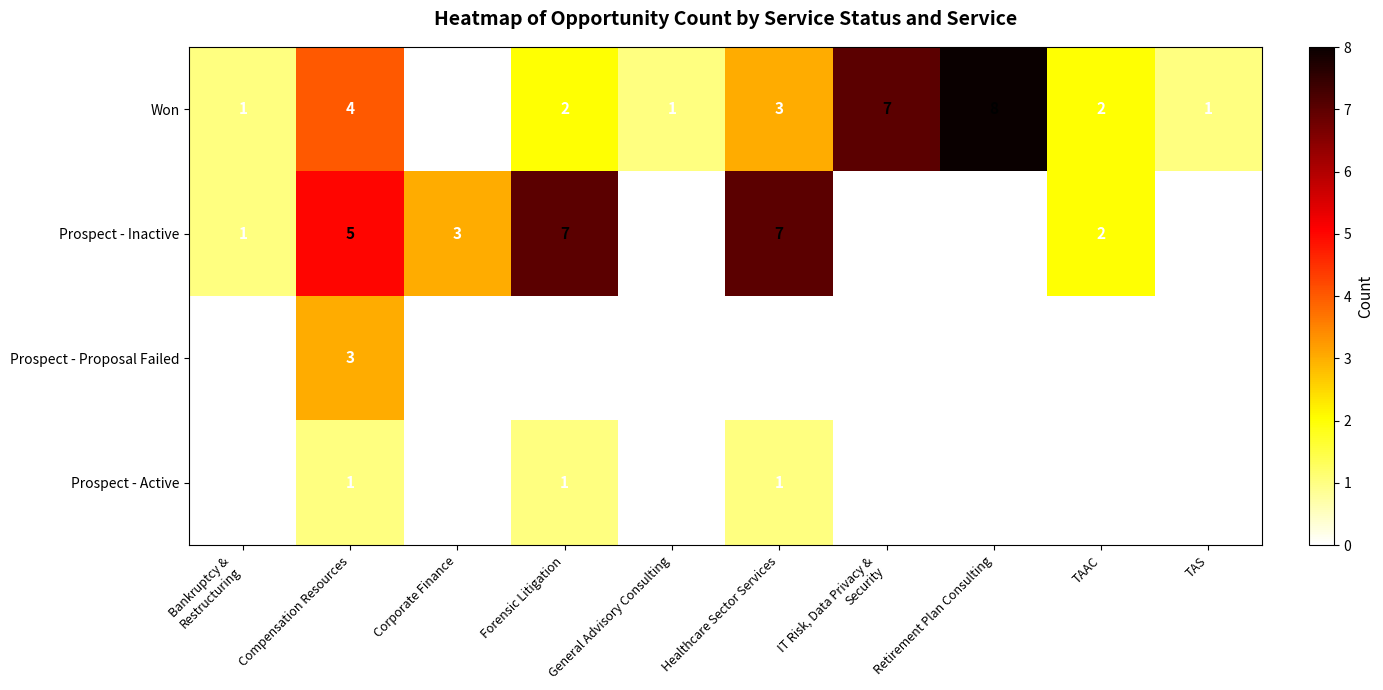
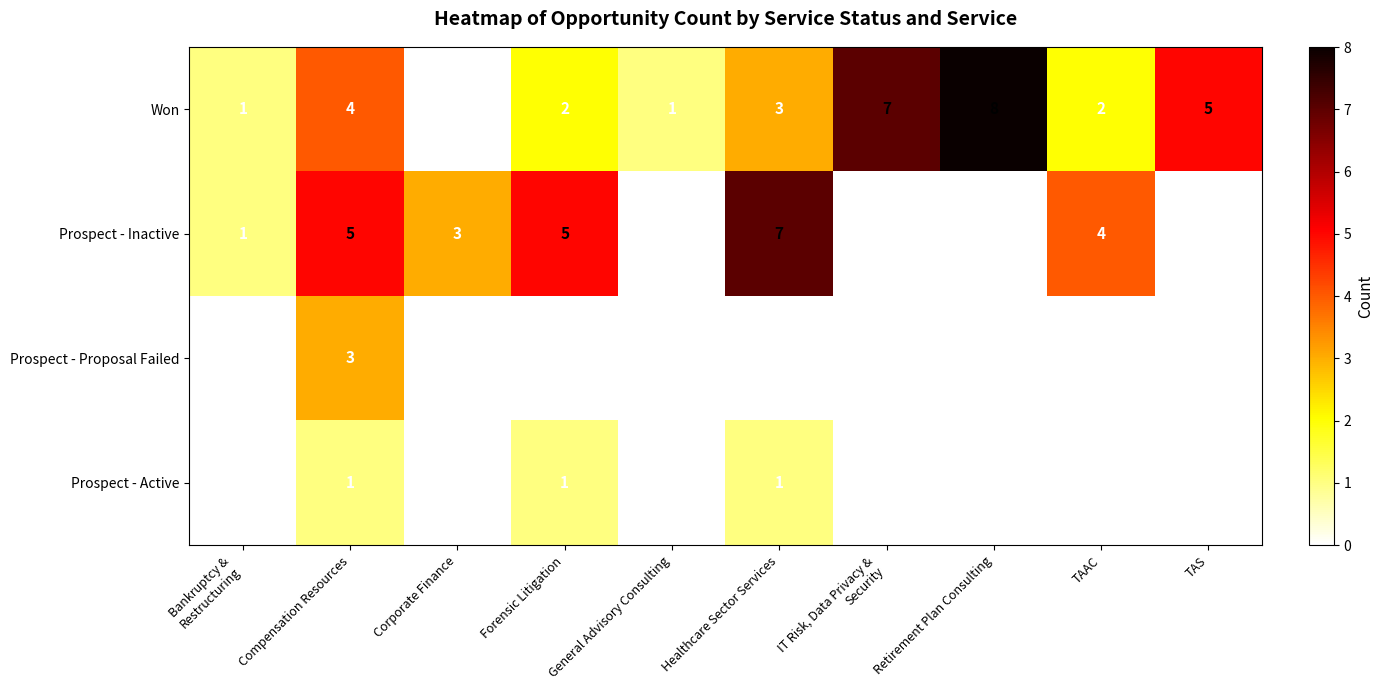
Won, TAS: 1 -> 5
Prospect - Inactive, Forensic Litigation: 7 -> 5
Prospect - Inactive, TAAC: 2 -> 4
